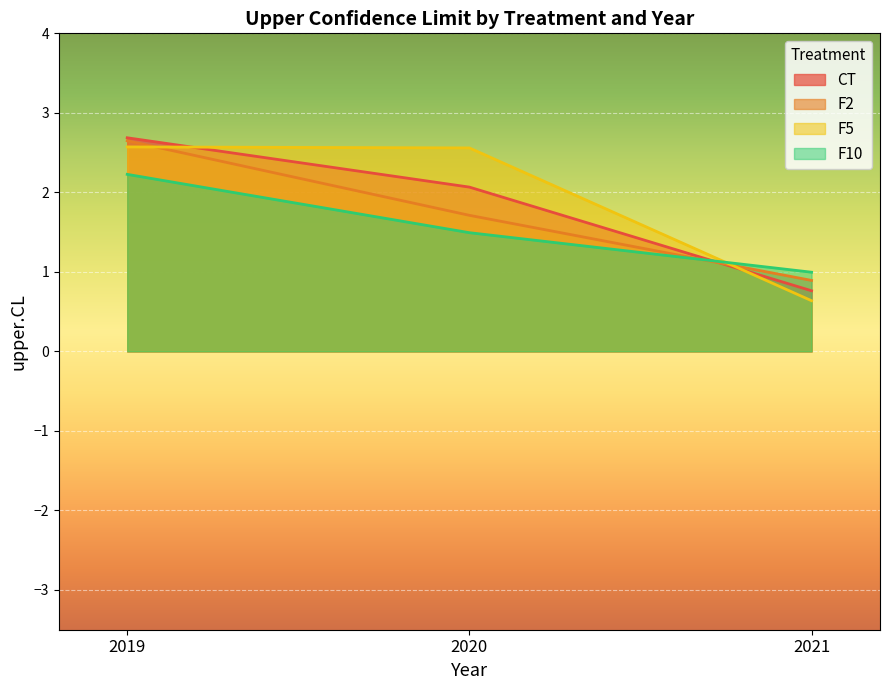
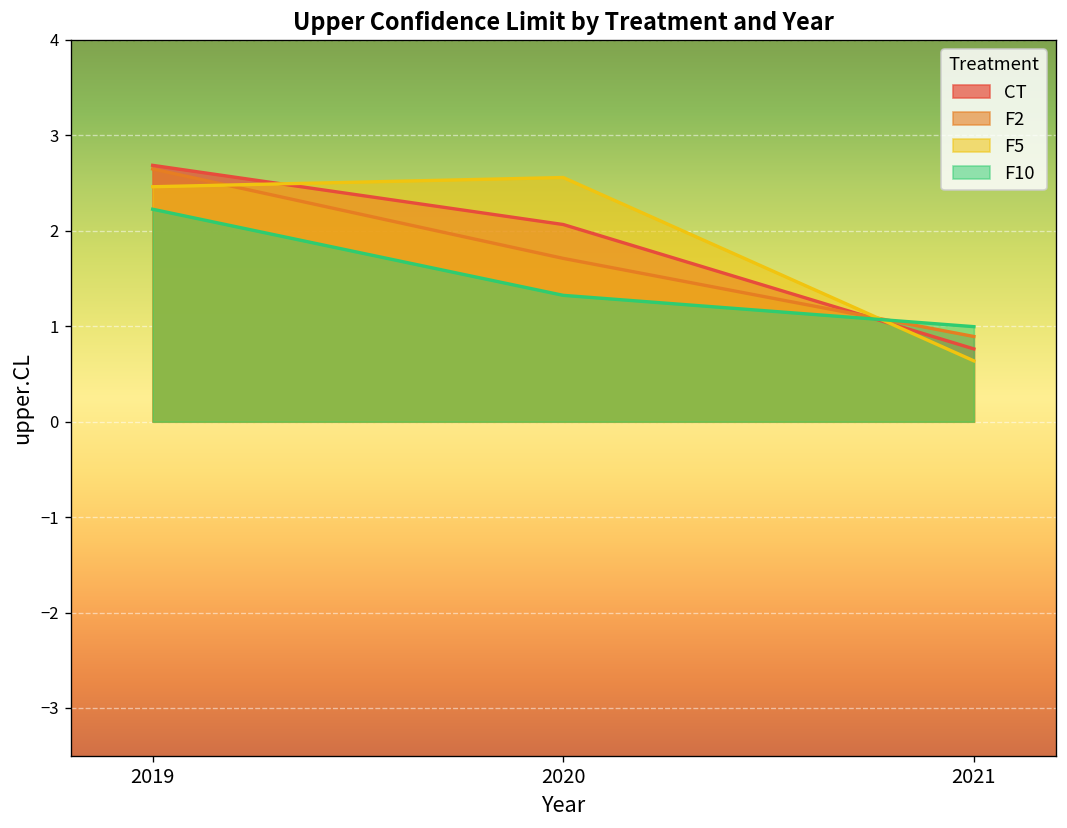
F5, 2019: 2.6 -> 2.5
F10, 2020: 1.5 -> 1.3
